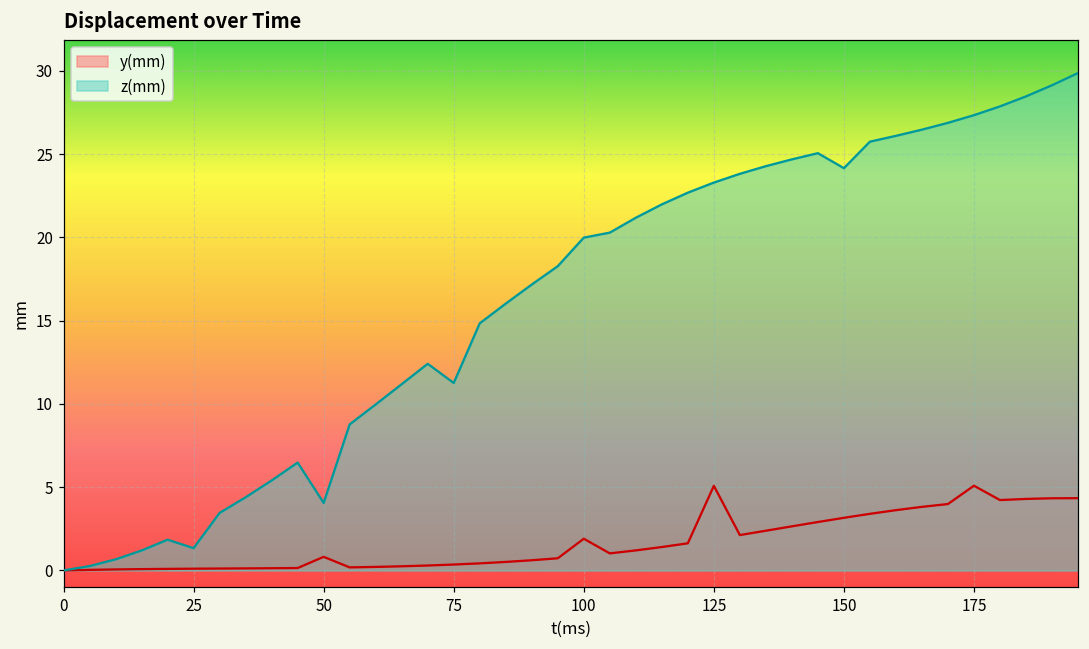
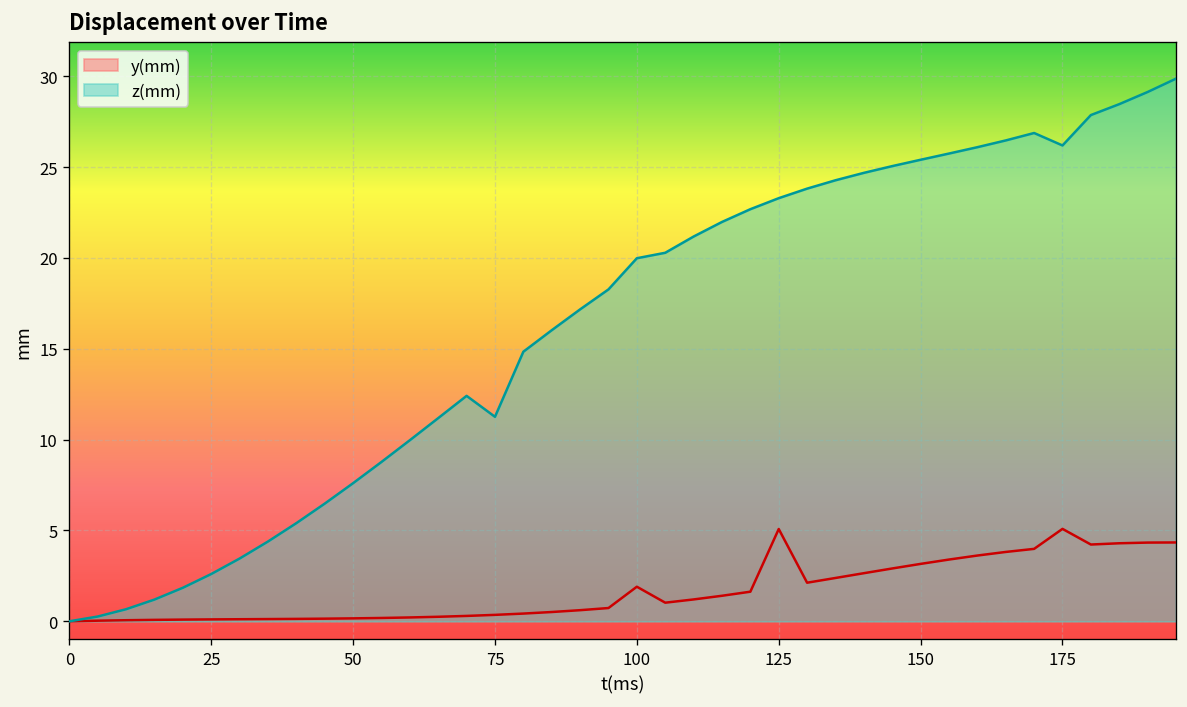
z(mm), 25: 1.3 -> 2.6
y(mm), 50: 0.8 -> 0.2
z(mm), 50: 4.1 -> 7.6
z(mm), 150: 24.2 -> 25.4
z(mm), 175: 27.3 -> 26.2
